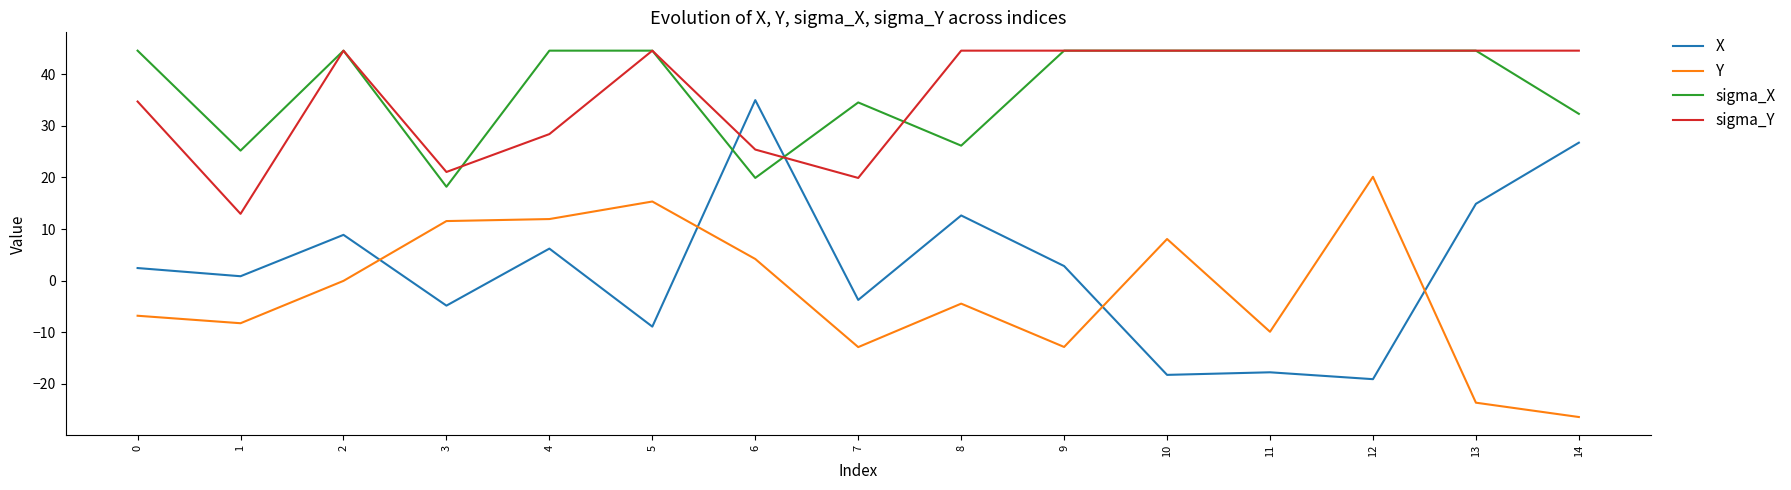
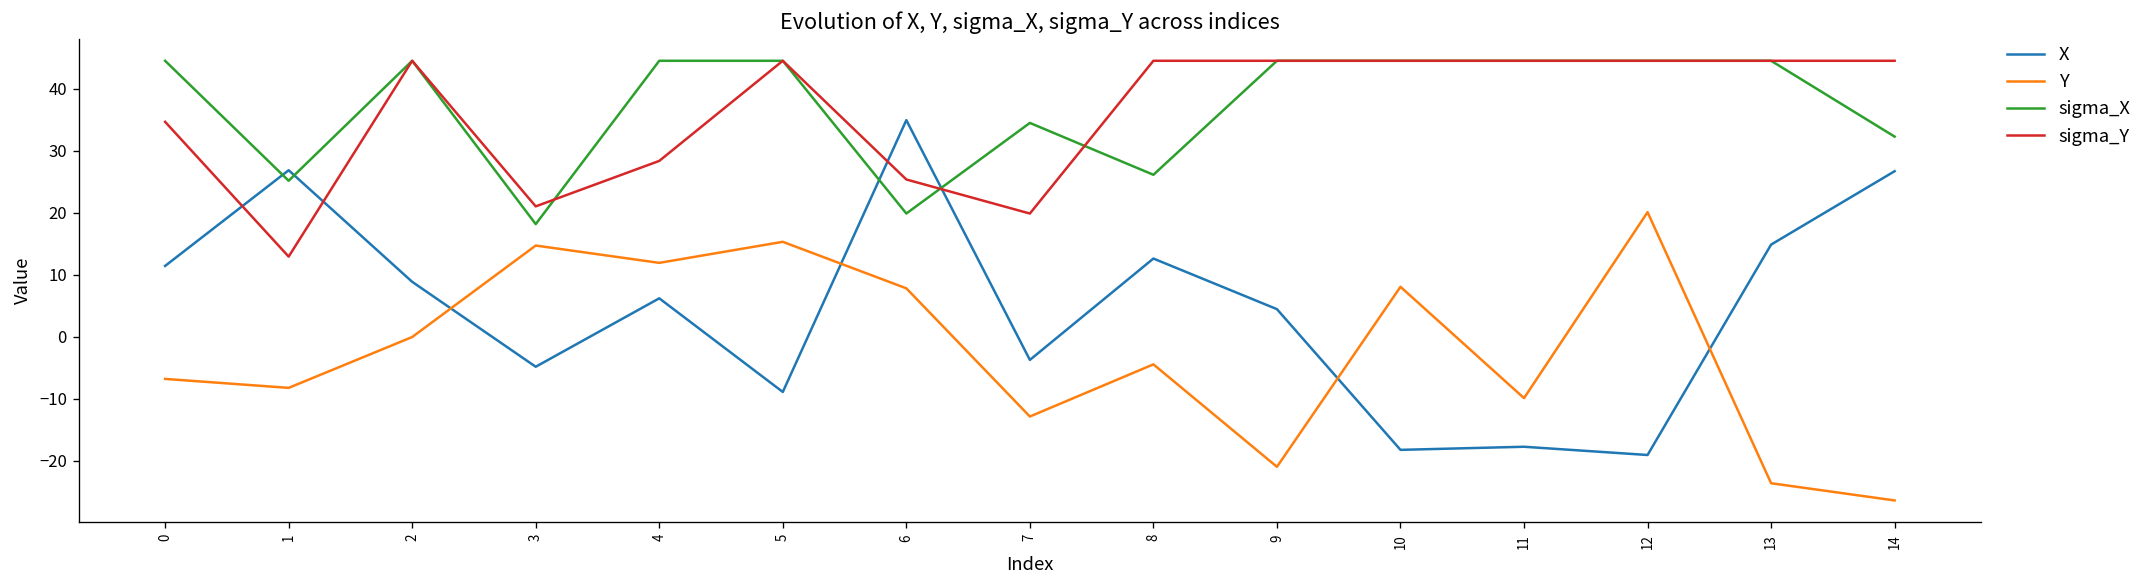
X, 0: 2 -> 11
X, 1: 1 -> 27
Y, 3: 12 -> 15
Y, 6: 4 -> 8
X, 9: 3 -> 4
Y, 9: -13 -> -21
